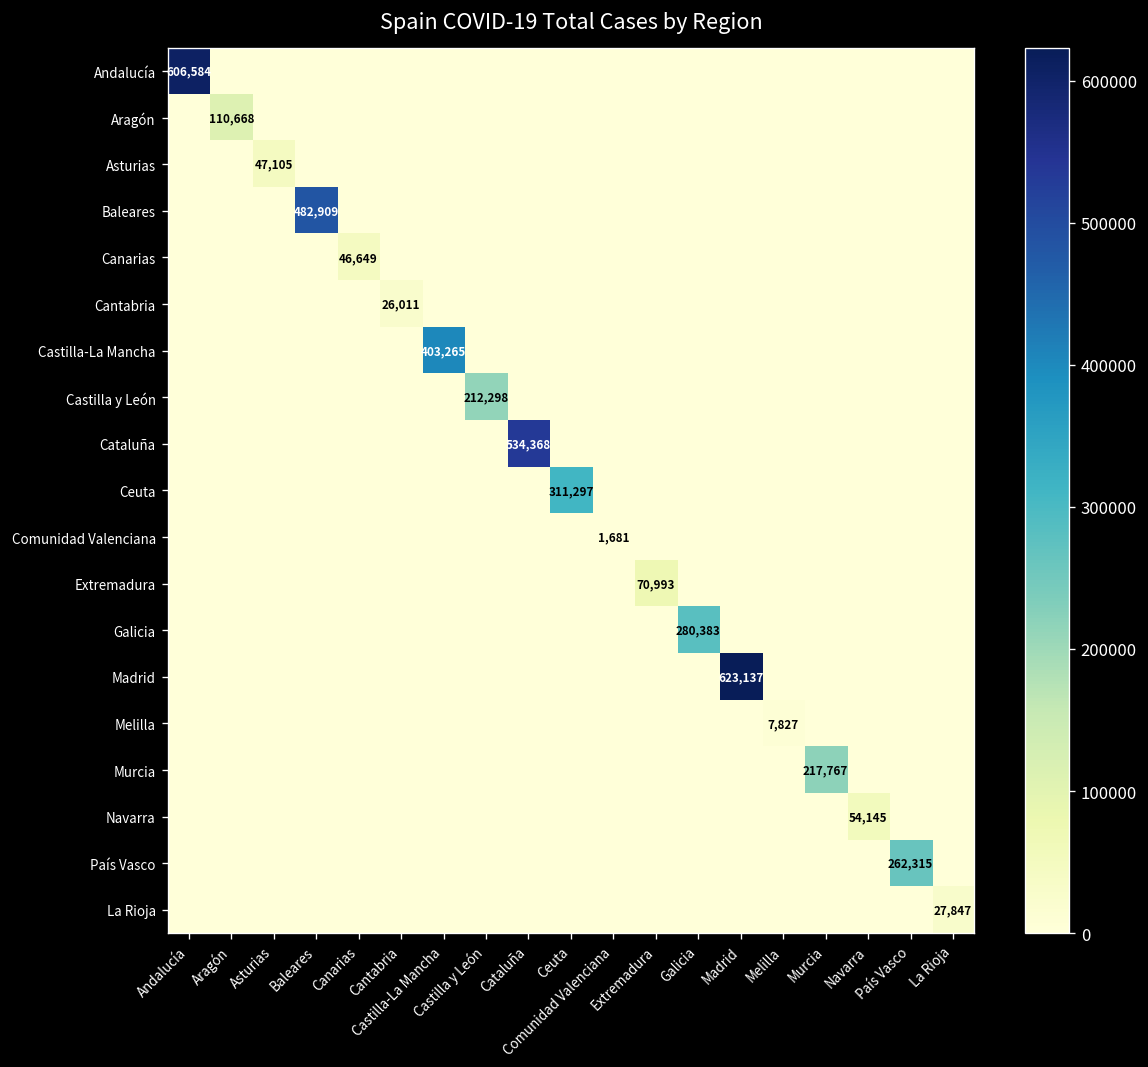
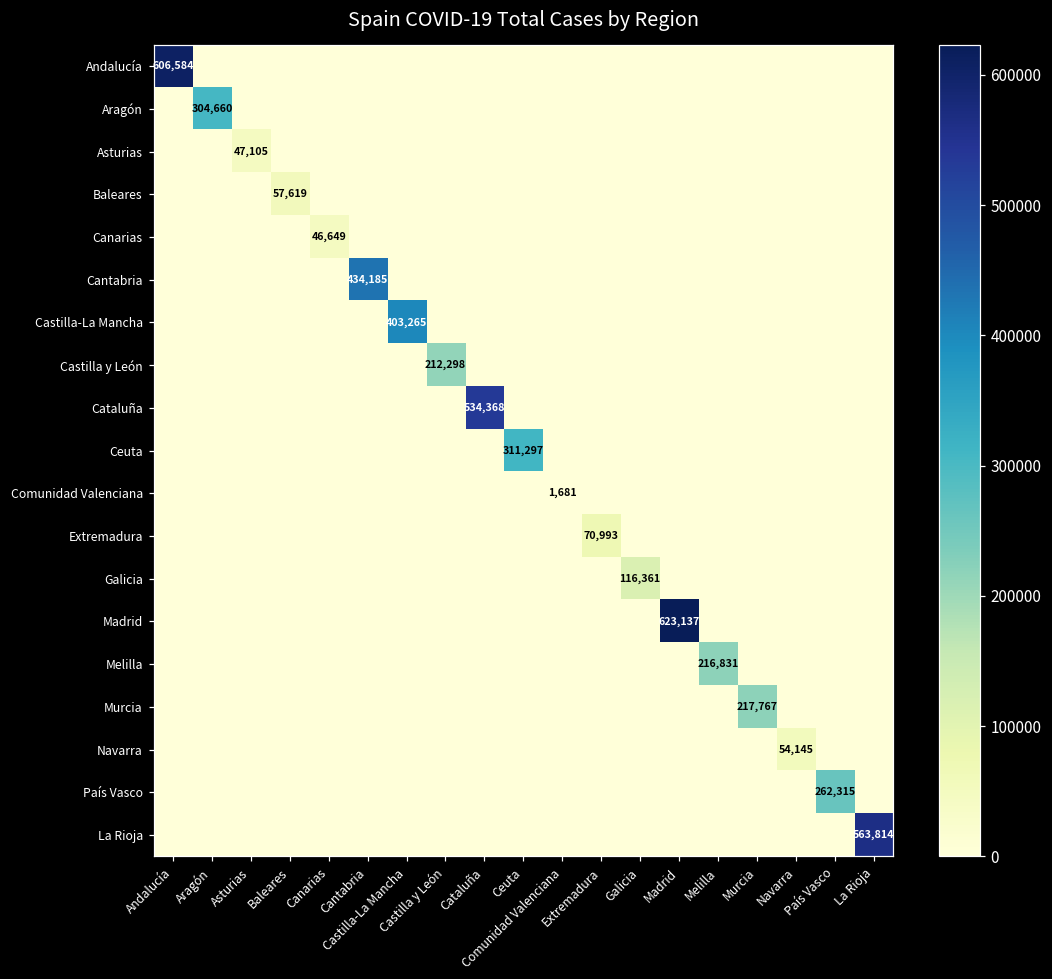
Aragón, Aragón: 110,668 -> 304,660
Baleares, Baleares: 482,909 -> 57,619
Cantabria, Cantabria: 26,011 -> 434,185
Galicia, Galicia: 280,383 -> 116,361
Melilla, Melilla: 7,827 -> 216,831
La Rioja, La Rioja: 27,847 -> 563,814
